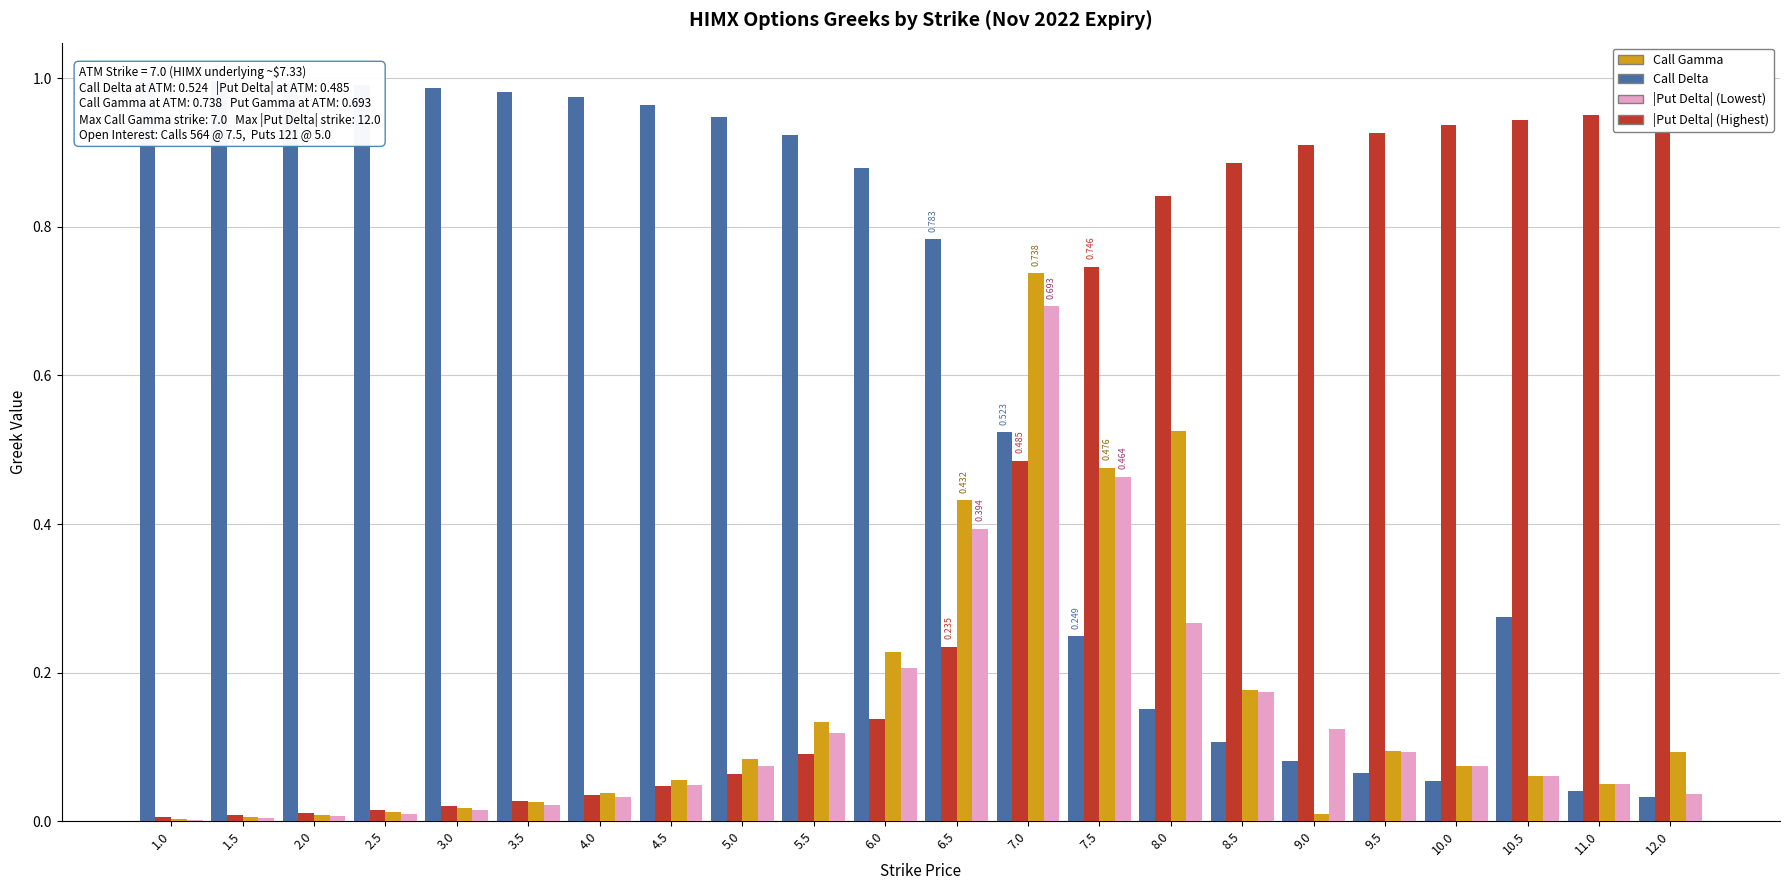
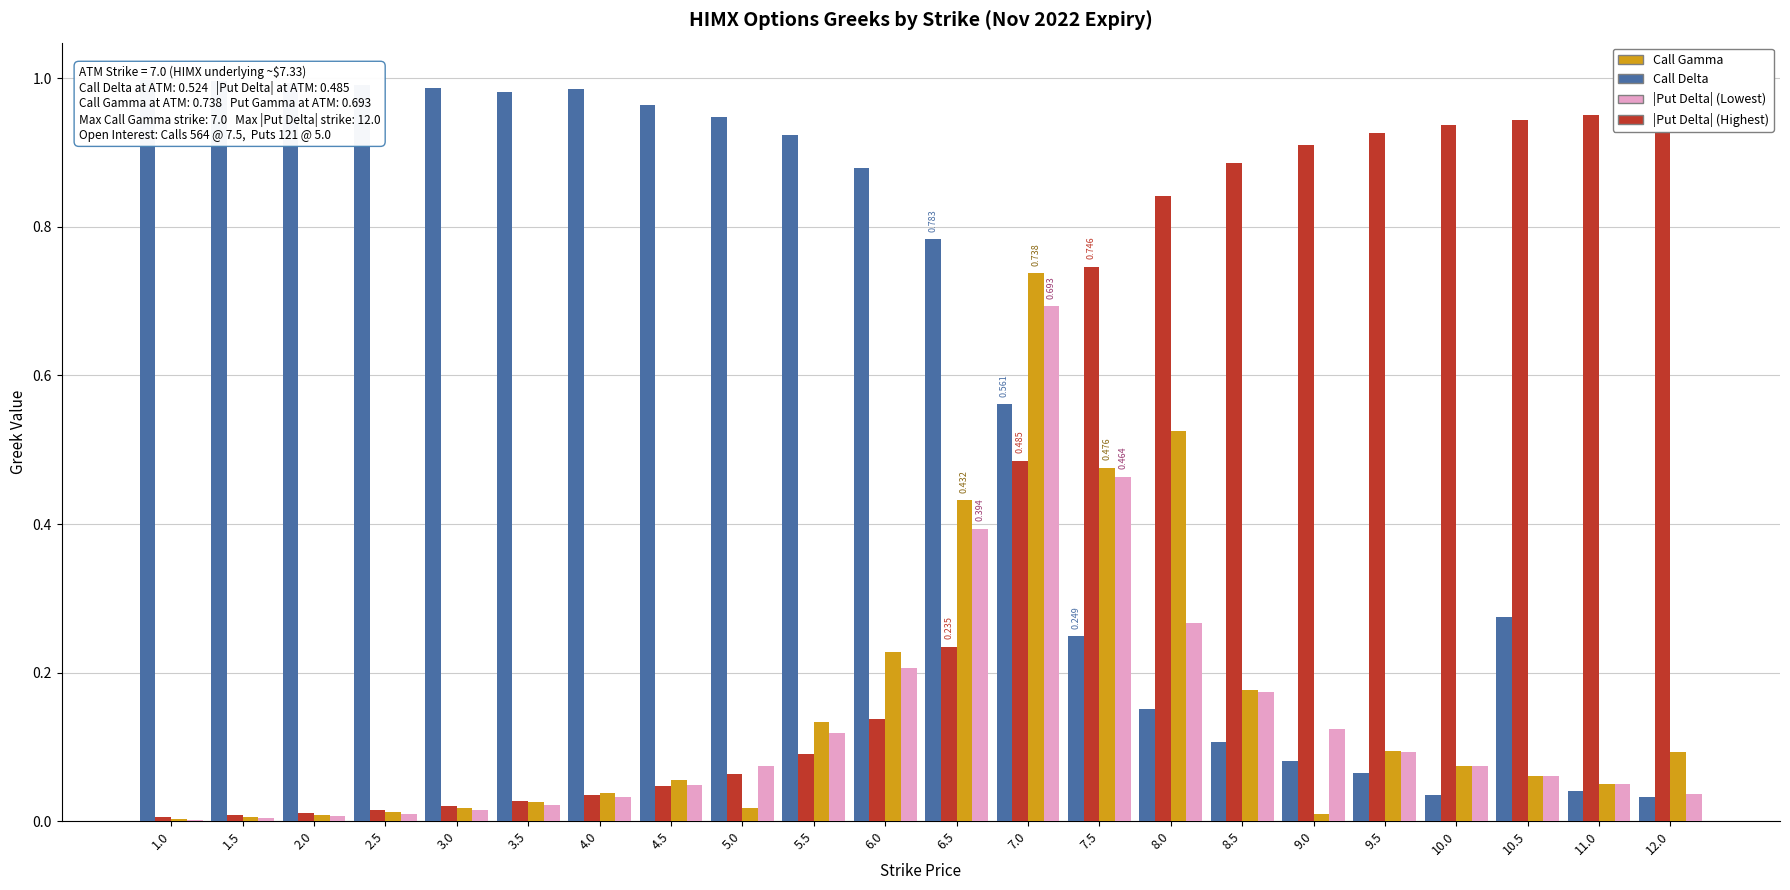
Call Delta, 4.0: 0.97 -> 0.98
Call Gamma, 5.0: 0.08 -> 0.02
Call Delta, 7.0: 0.523 -> 0.561
Call Delta, 10.0: 0.05 -> 0.04
